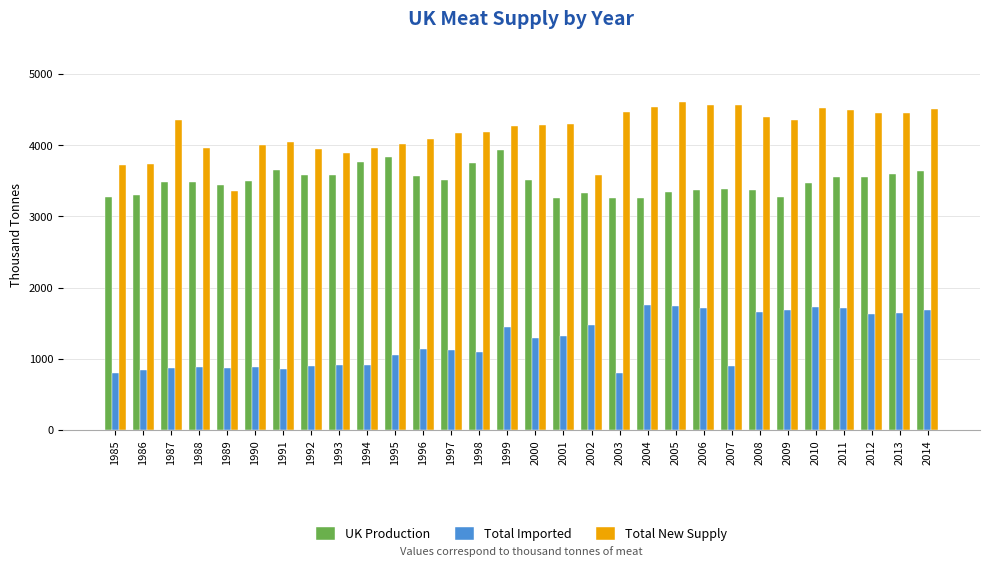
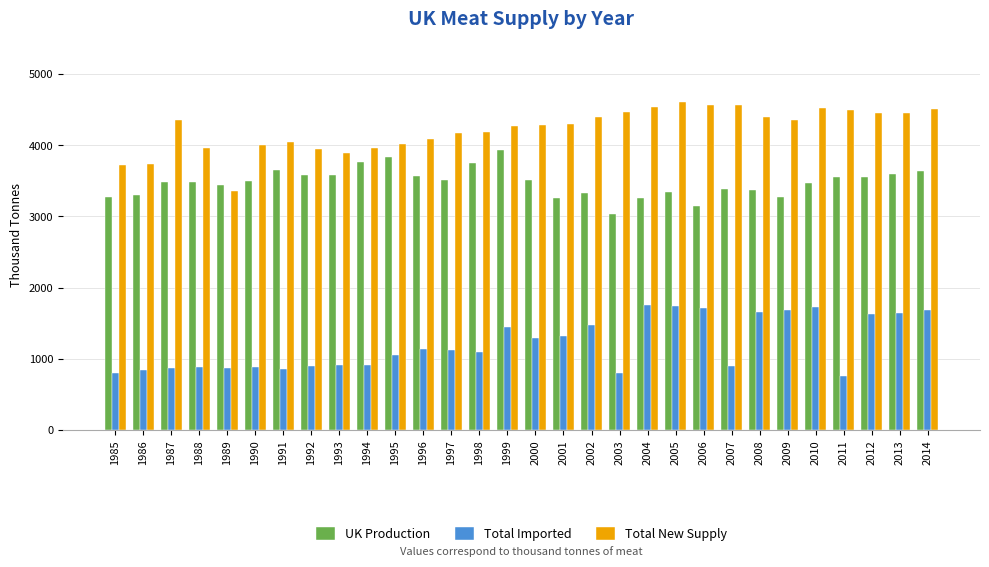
Total New Supply, 2002: 3600 -> 4400
UK Production, 2003: 3300 -> 3000
UK Production, 2006: 3400 -> 3100
Total Imported, 2011: 1700 -> 700
